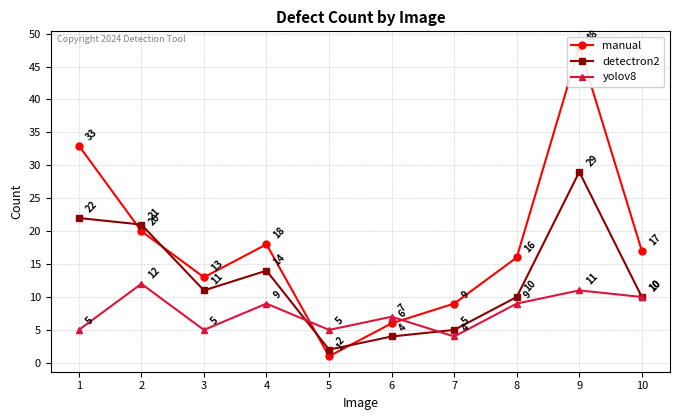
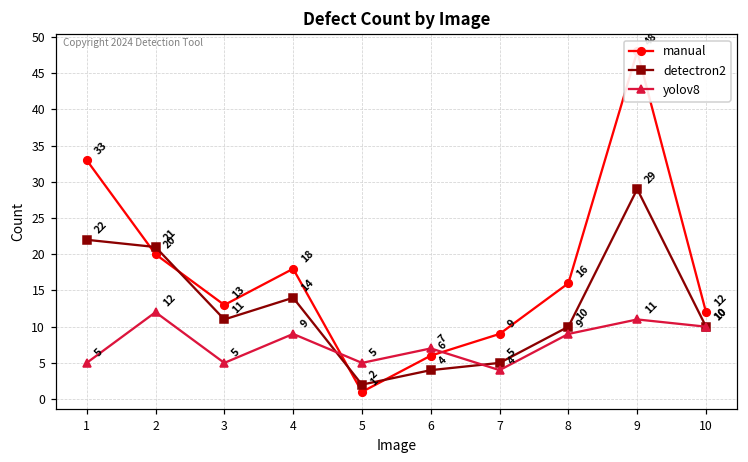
manual, 10: 17 -> 12
